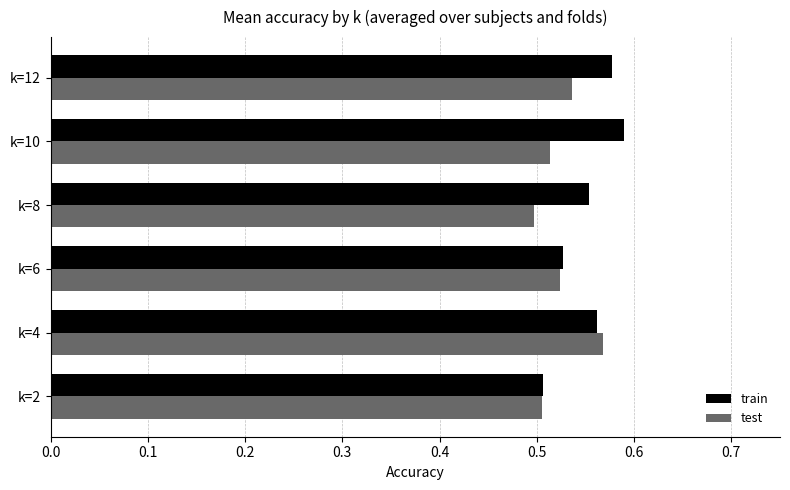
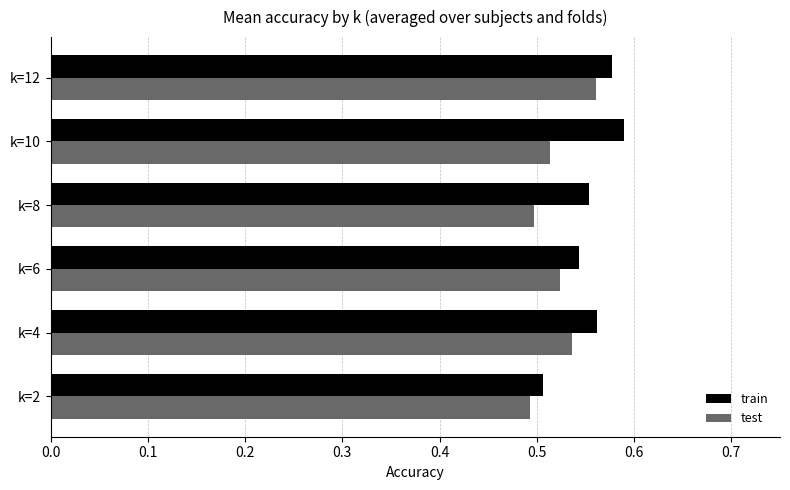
test, k=12: 0.54 -> 0.56
train, k=6: 0.53 -> 0.54
test, k=4: 0.57 -> 0.54
test, k=2: 0.51 -> 0.49
